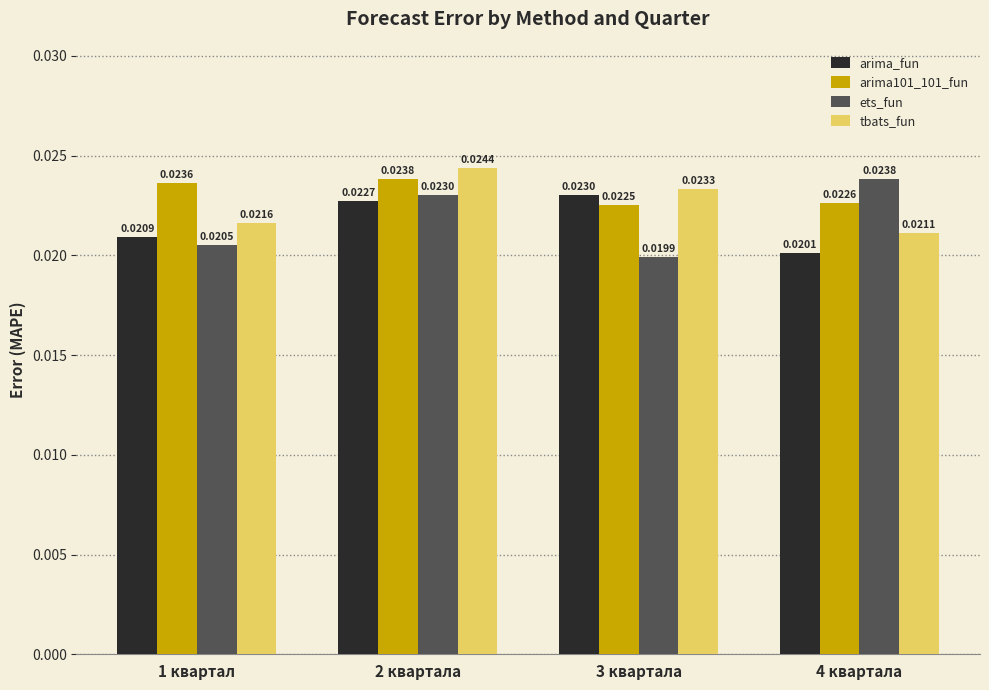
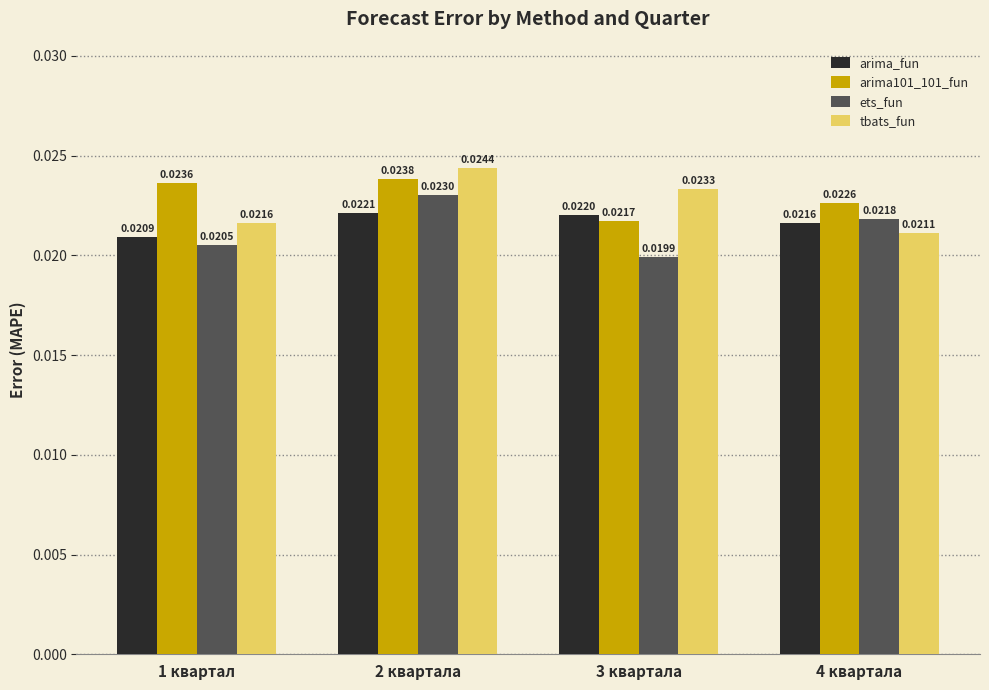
arima_fun, 2 квартала: 0.0227 -> 0.0221
arima_fun, 3 квартала: 0.0230 -> 0.0220
arima101_101_fun, 3 квартала: 0.0225 -> 0.0217
arima_fun, 4 квартала: 0.0201 -> 0.0216
ets_fun, 4 квартала: 0.0238 -> 0.0218
